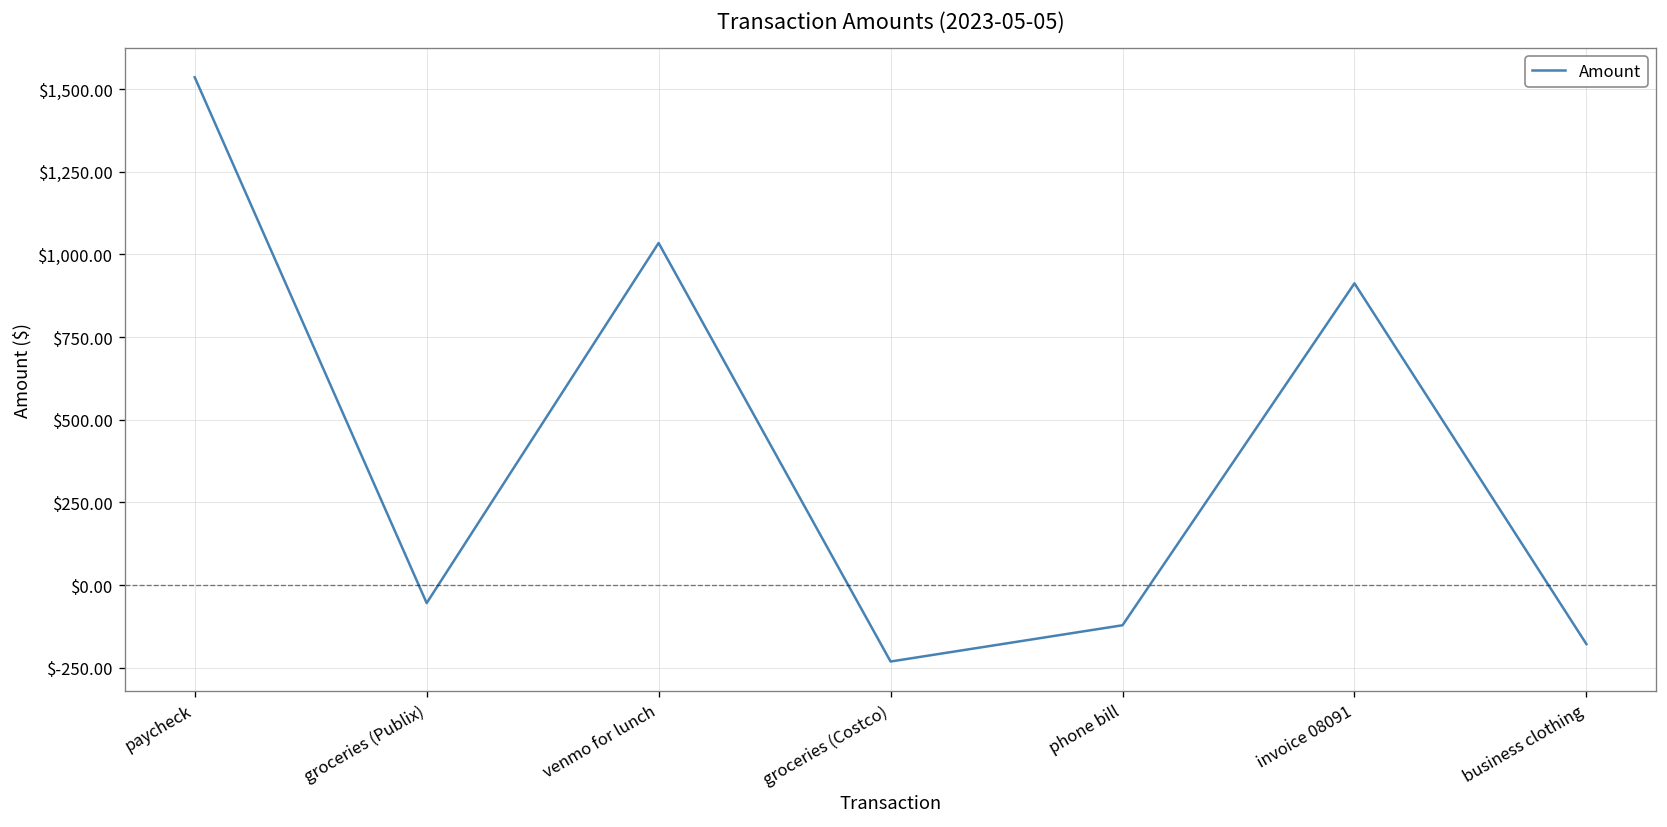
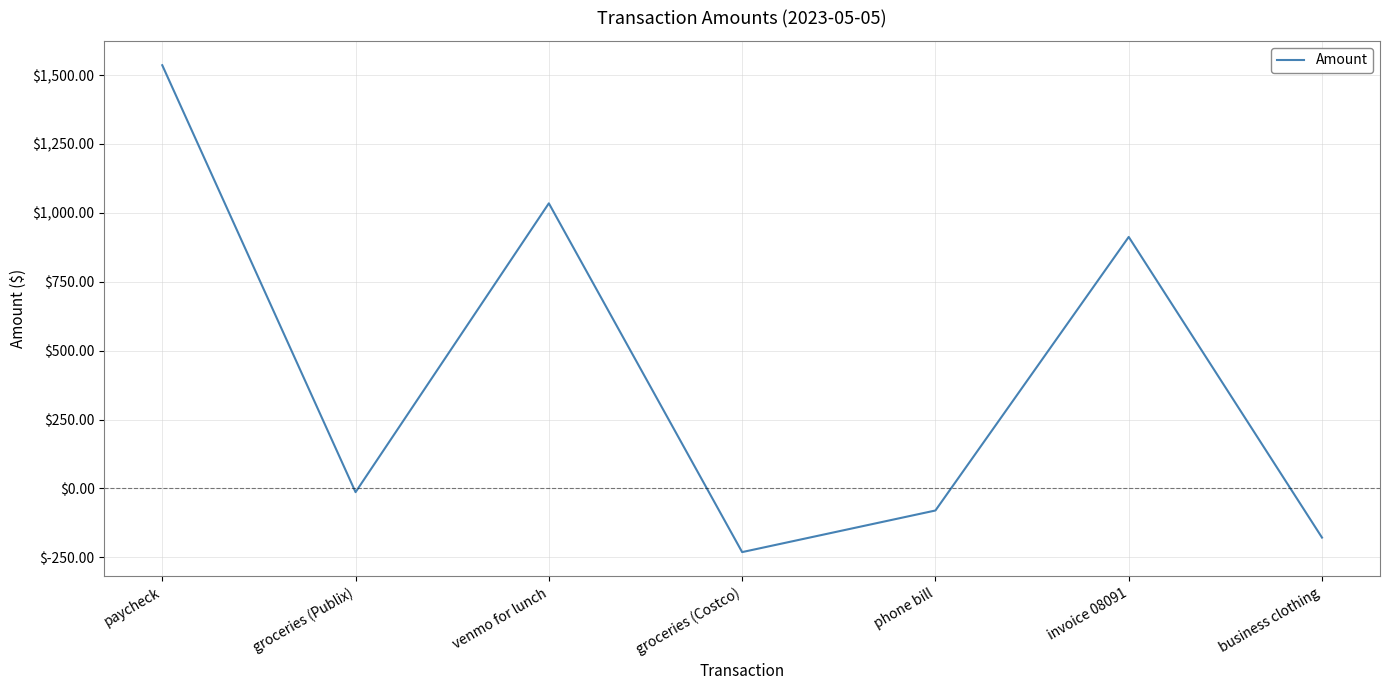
groceries (Publix): $-50 -> $-10
phone bill: $-120 -> $-80
